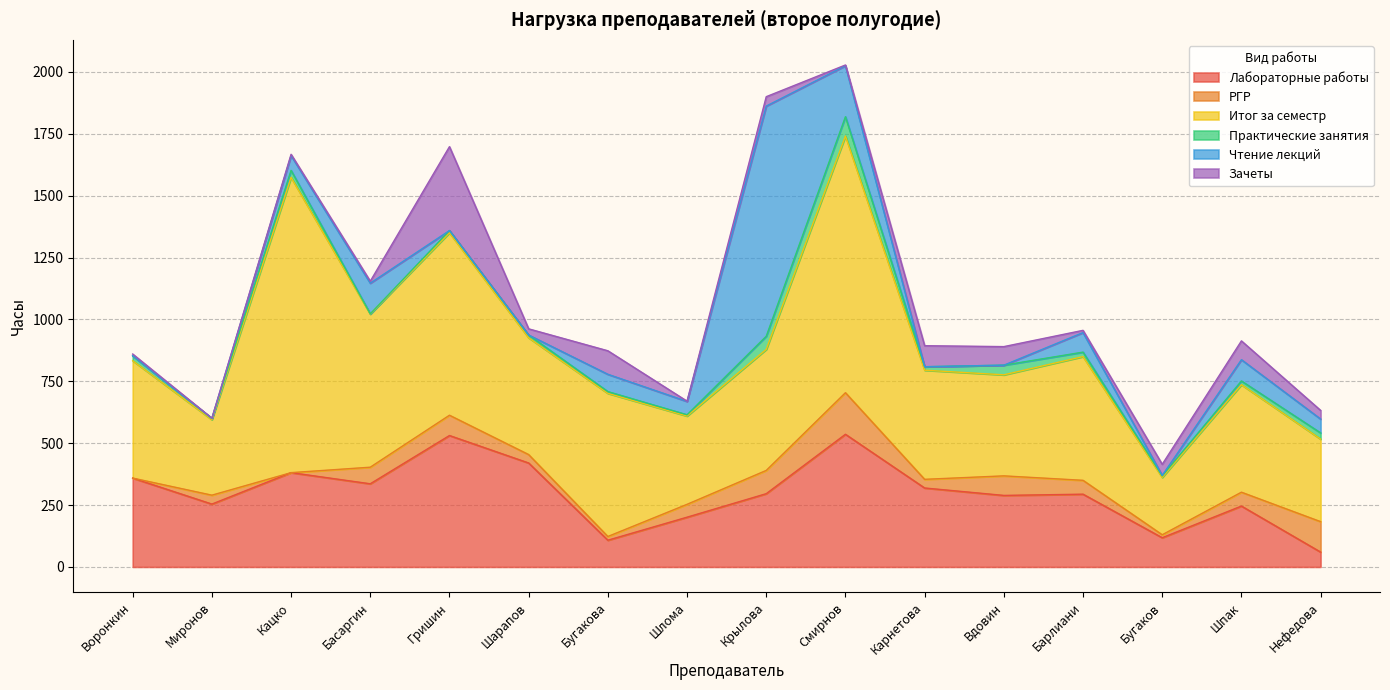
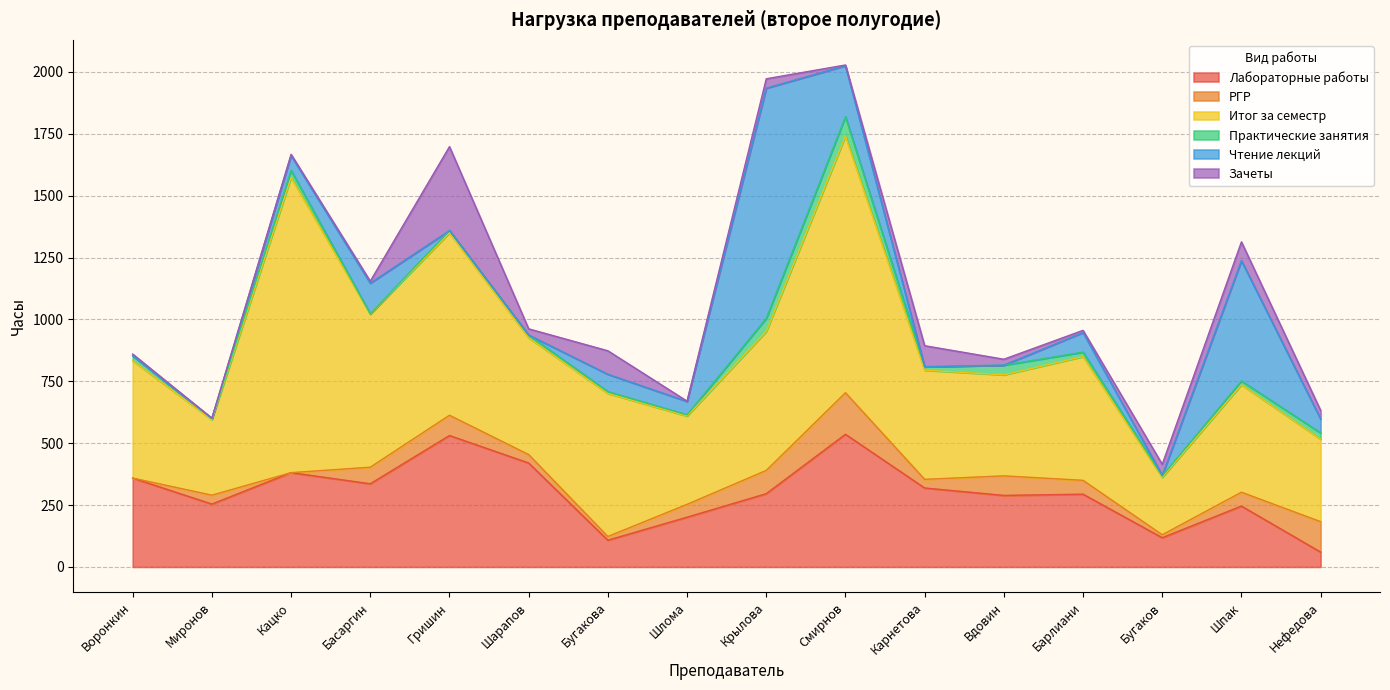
Итог за семестр, Крылова: 490 -> 560
Зачеты, Вдовин: 80 -> 20
Чтение лекций, Шпак: 90 -> 490
